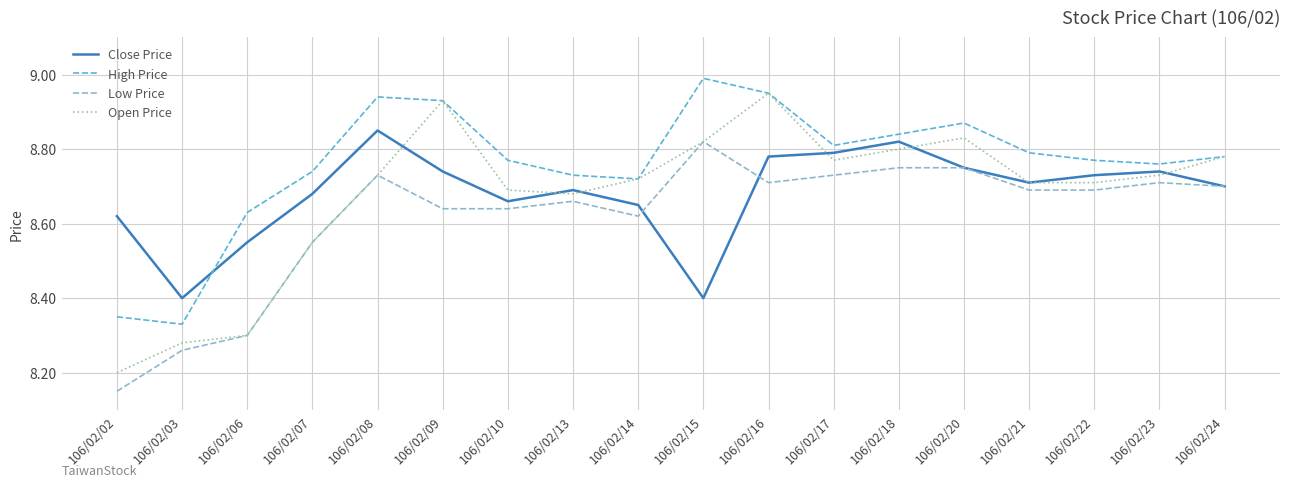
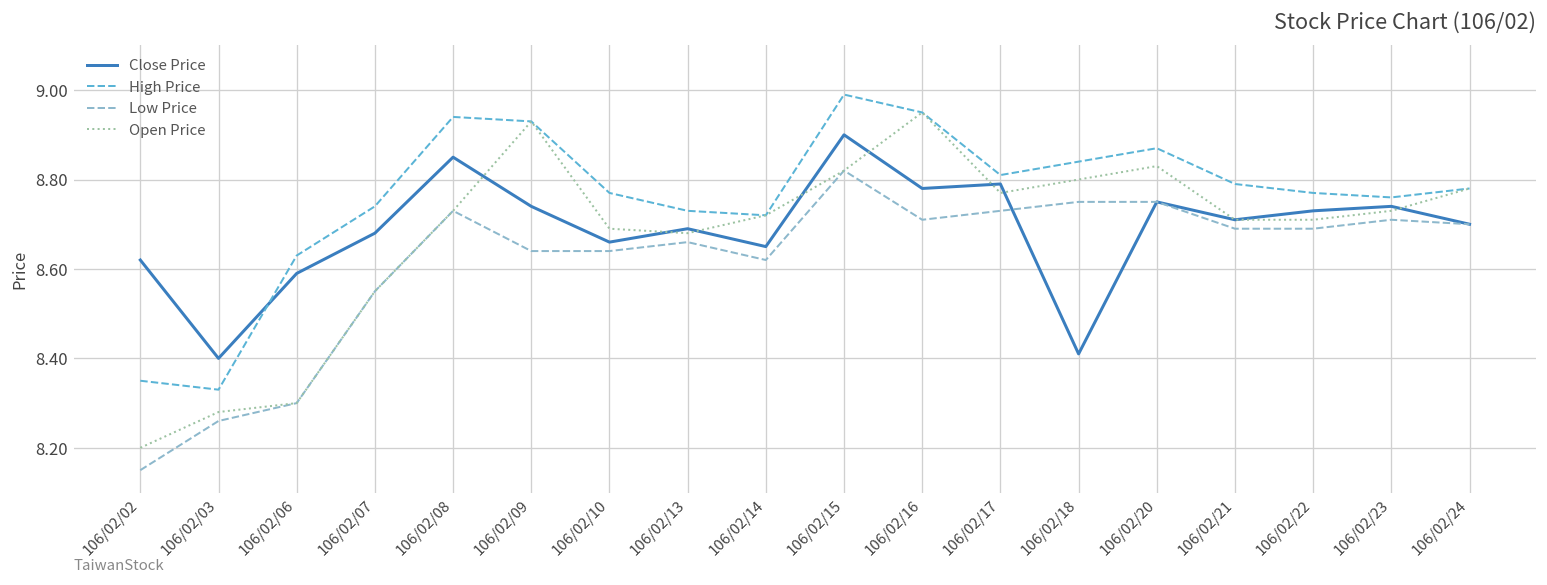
Close Price, 106/02/06: 8.55 -> 8.59
Close Price, 106/02/15: 8.4 -> 8.9
Close Price, 106/02/18: 8.82 -> 8.41
